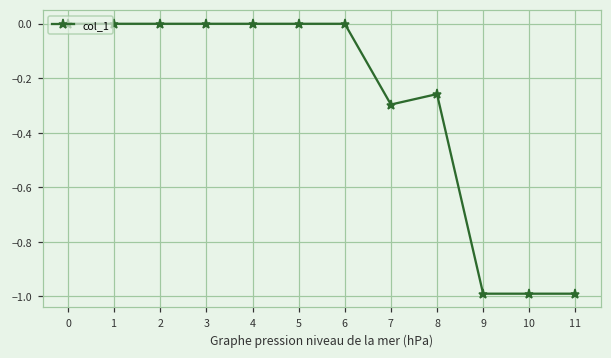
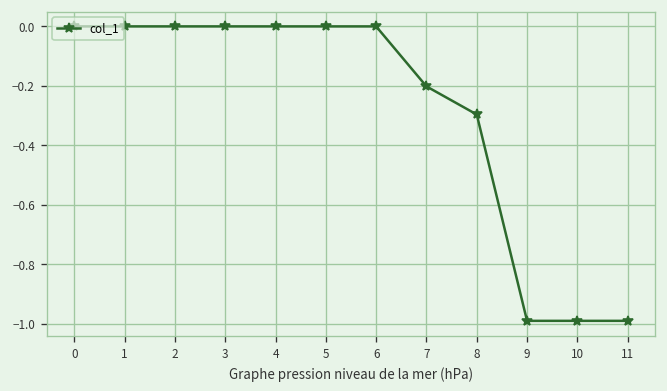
7: -0.30 -> -0.20
8: -0.26 -> -0.30
